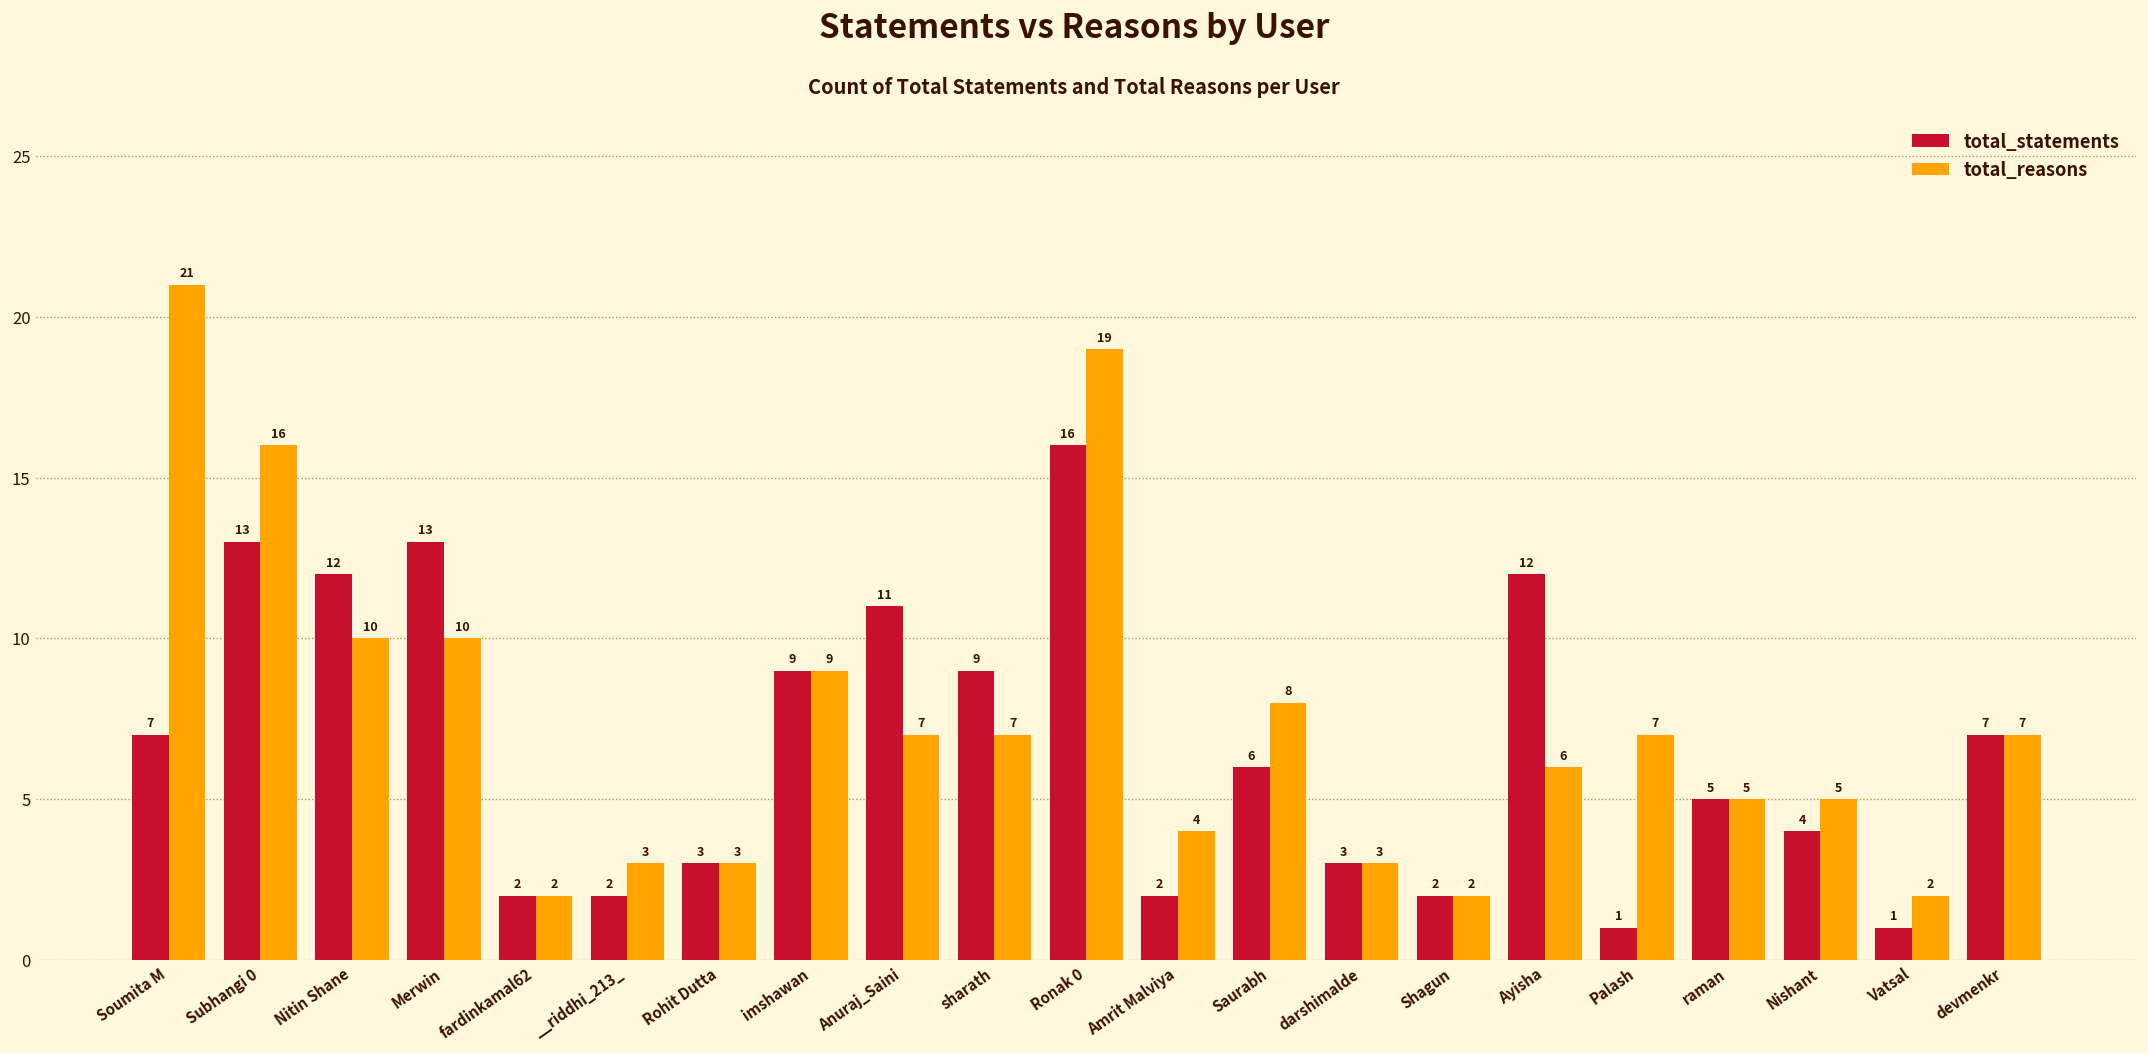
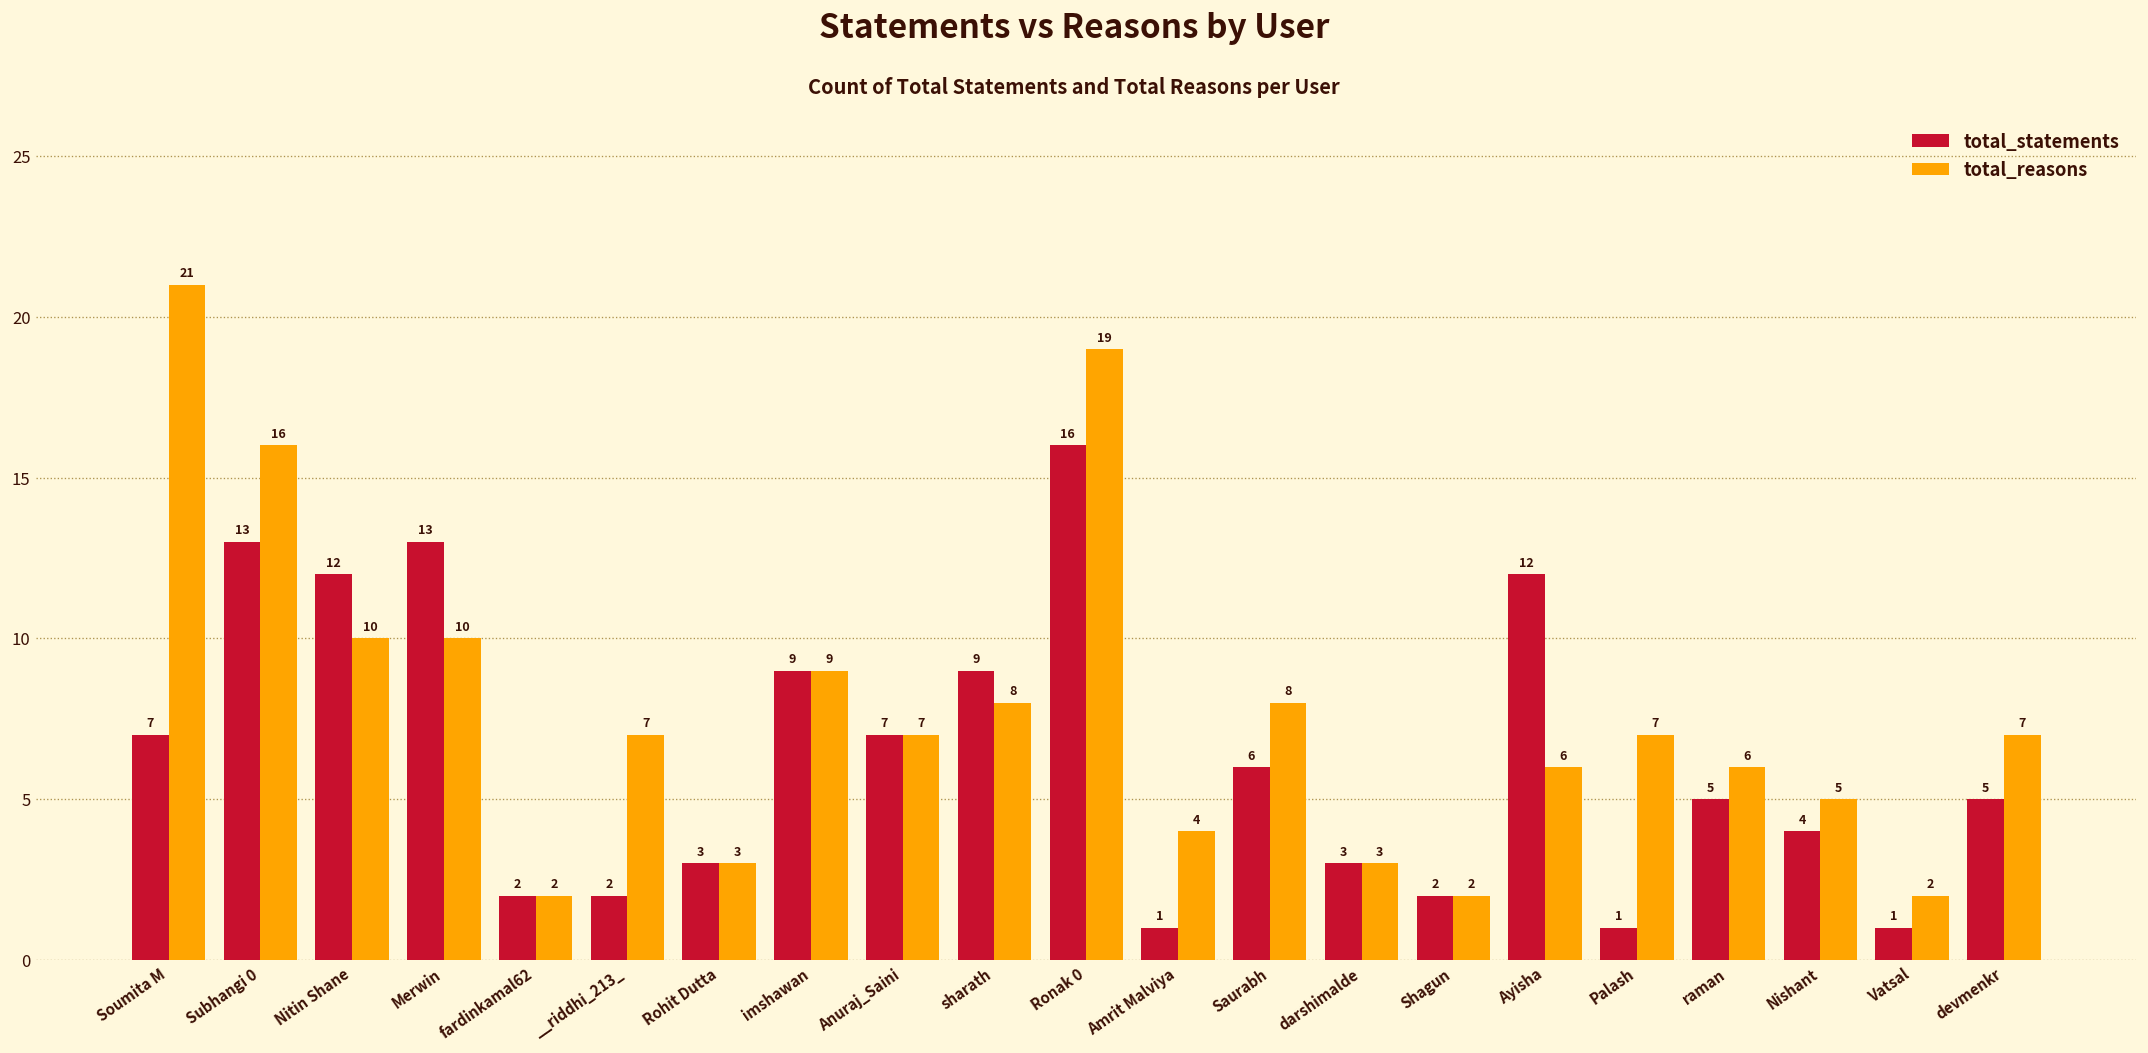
total_reasons, __riddhi_213_: 3 -> 7
total_statements, Anuraj_Saini: 11 -> 7
total_reasons, sharath: 7 -> 8
total_statements, Amrit Malviya: 2 -> 1
total_reasons, raman: 5 -> 6
total_statements, devmenkr: 7 -> 5
